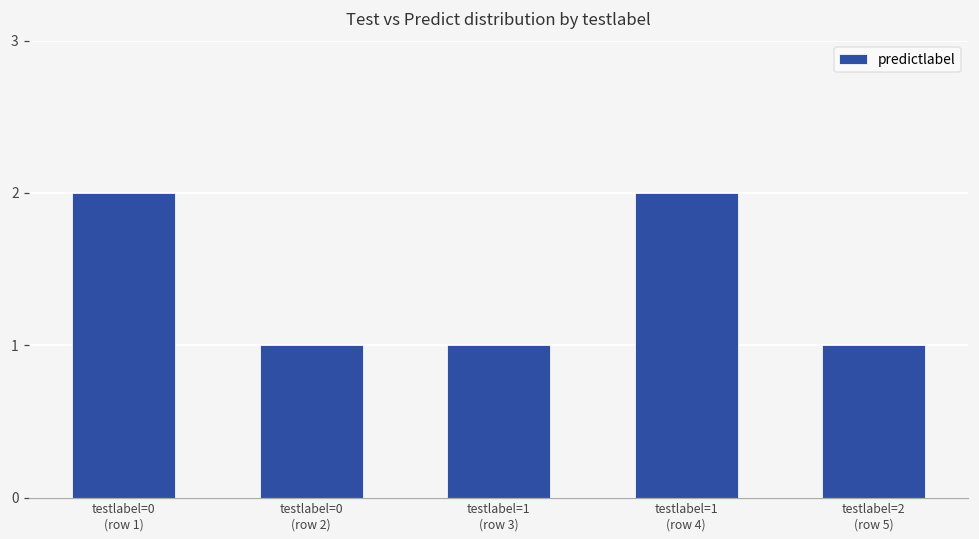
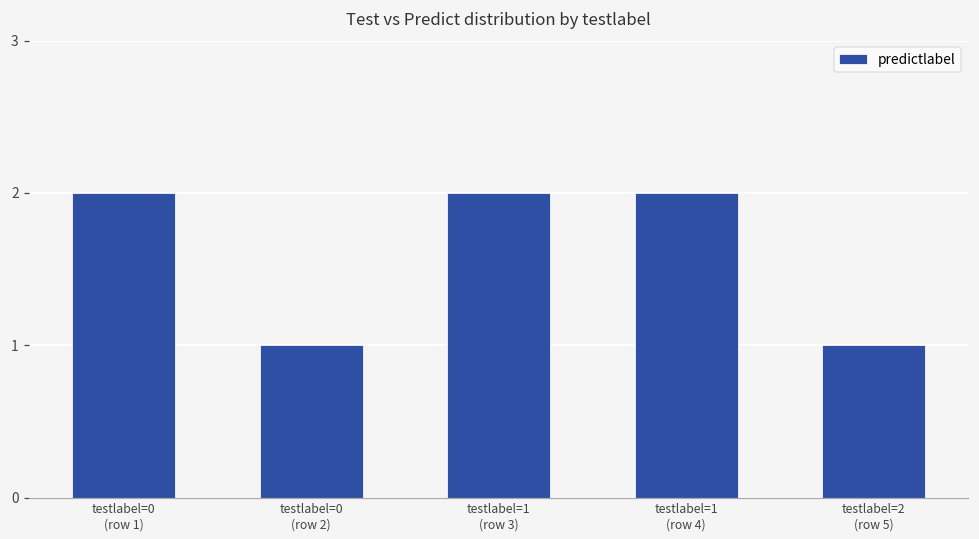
testlabel=1 (row 3): 1 -> 2
